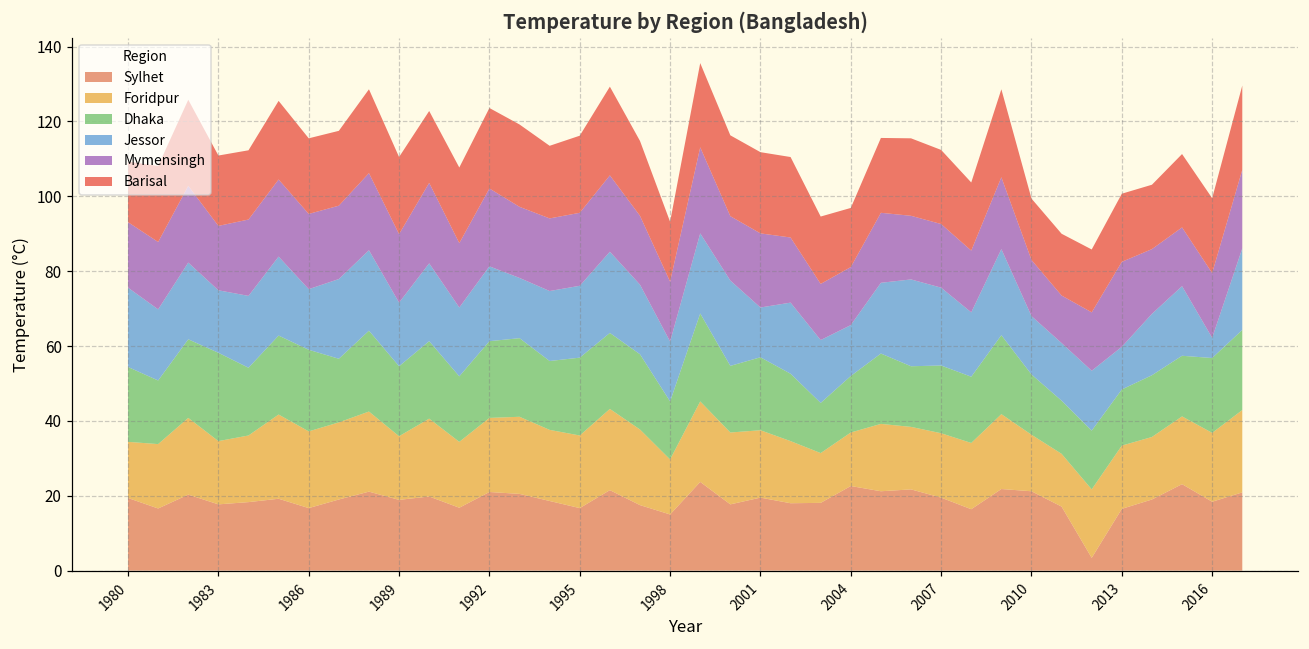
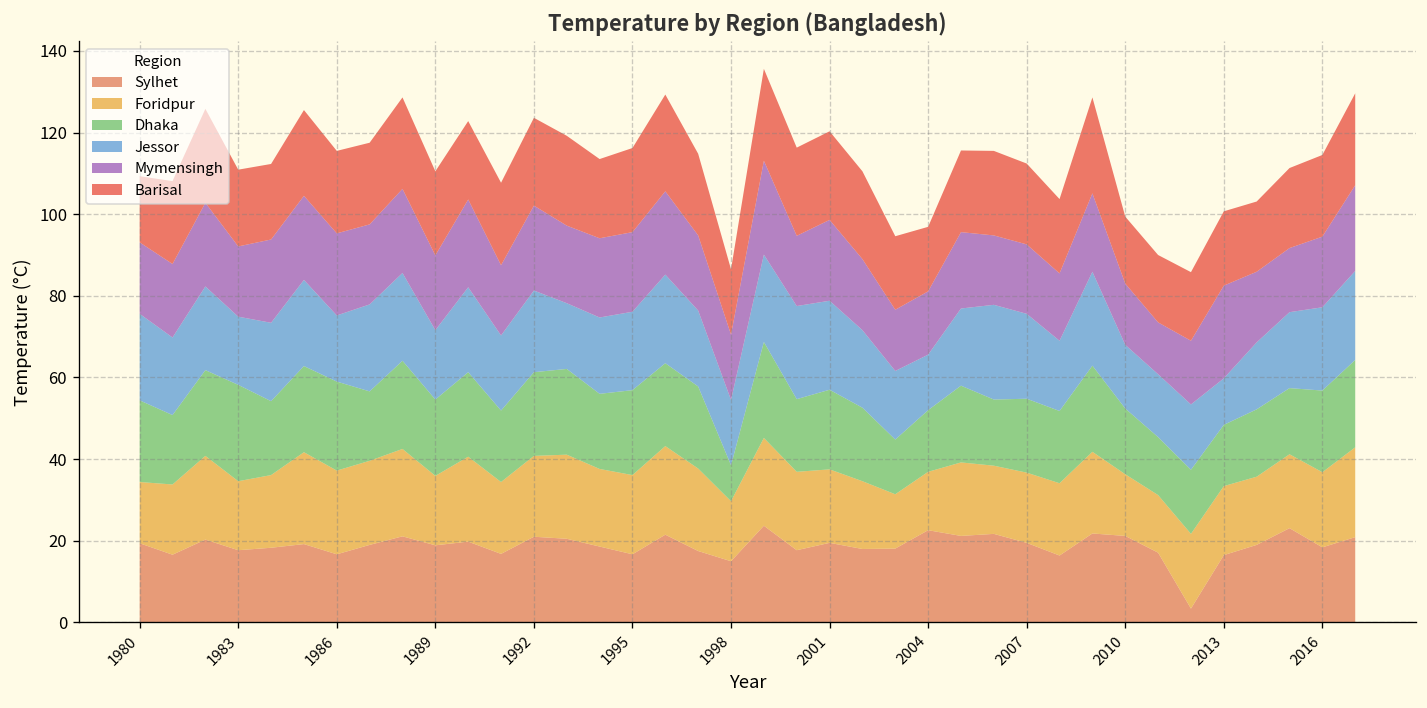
Dhaka, 1998: 16 -> 9
Jessor, 2001: 13 -> 22
Jessor, 2016: 5 -> 20
